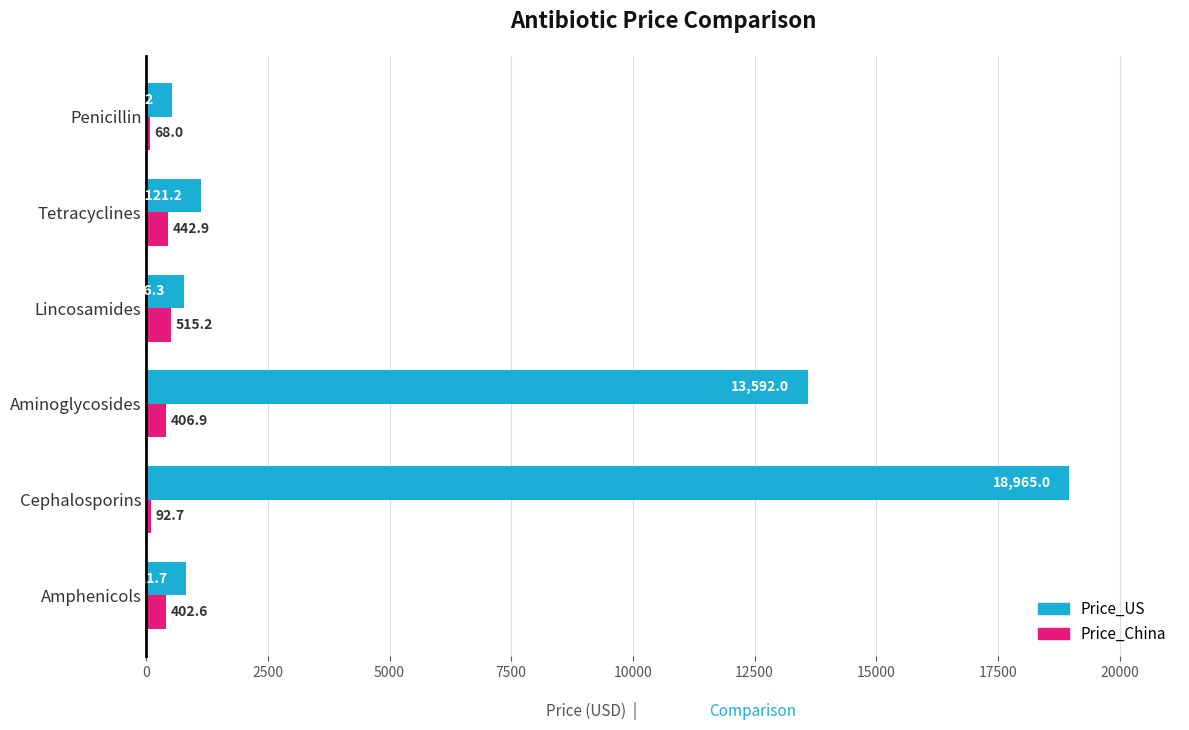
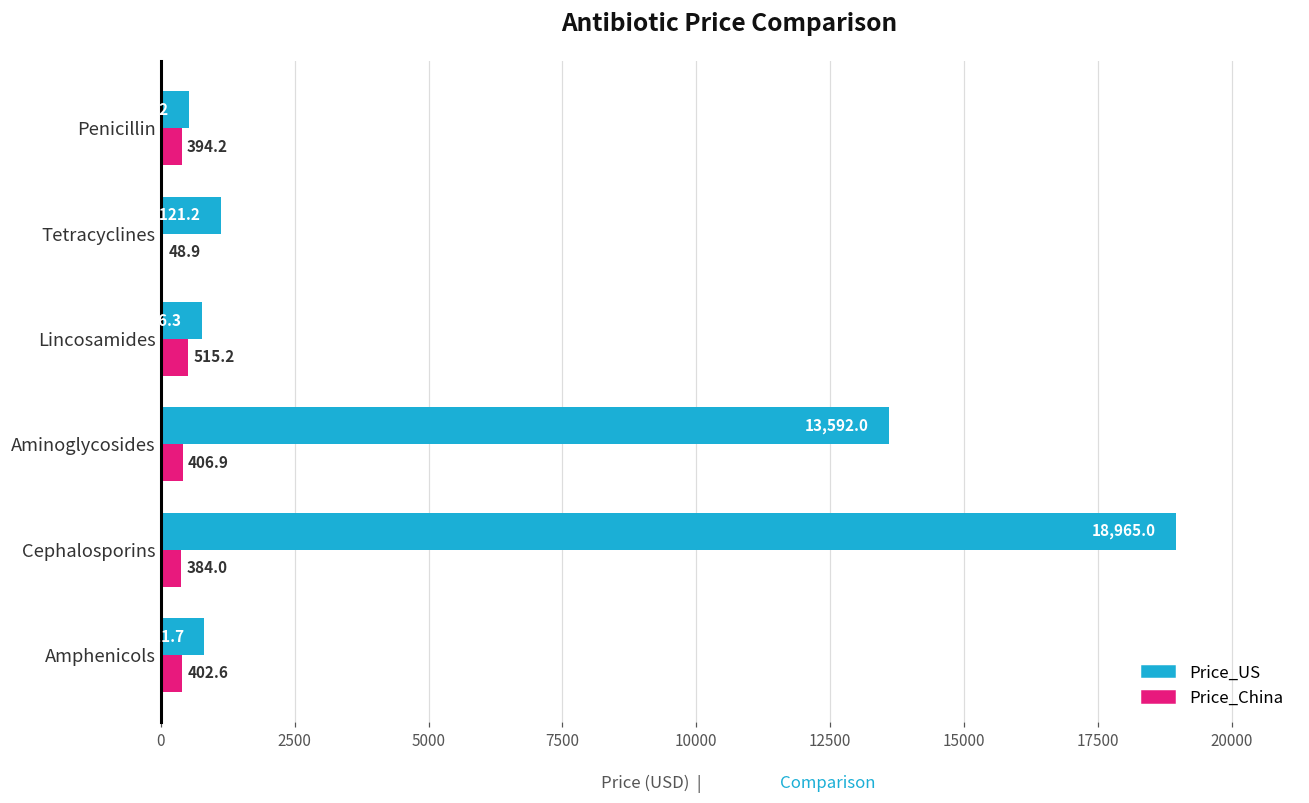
Price_China, Penicillin: 68.0 -> 394.2
Price_China, Tetracyclines: 442.9 -> 48.9
Price_China, Cephalosporins: 92.7 -> 384.0
